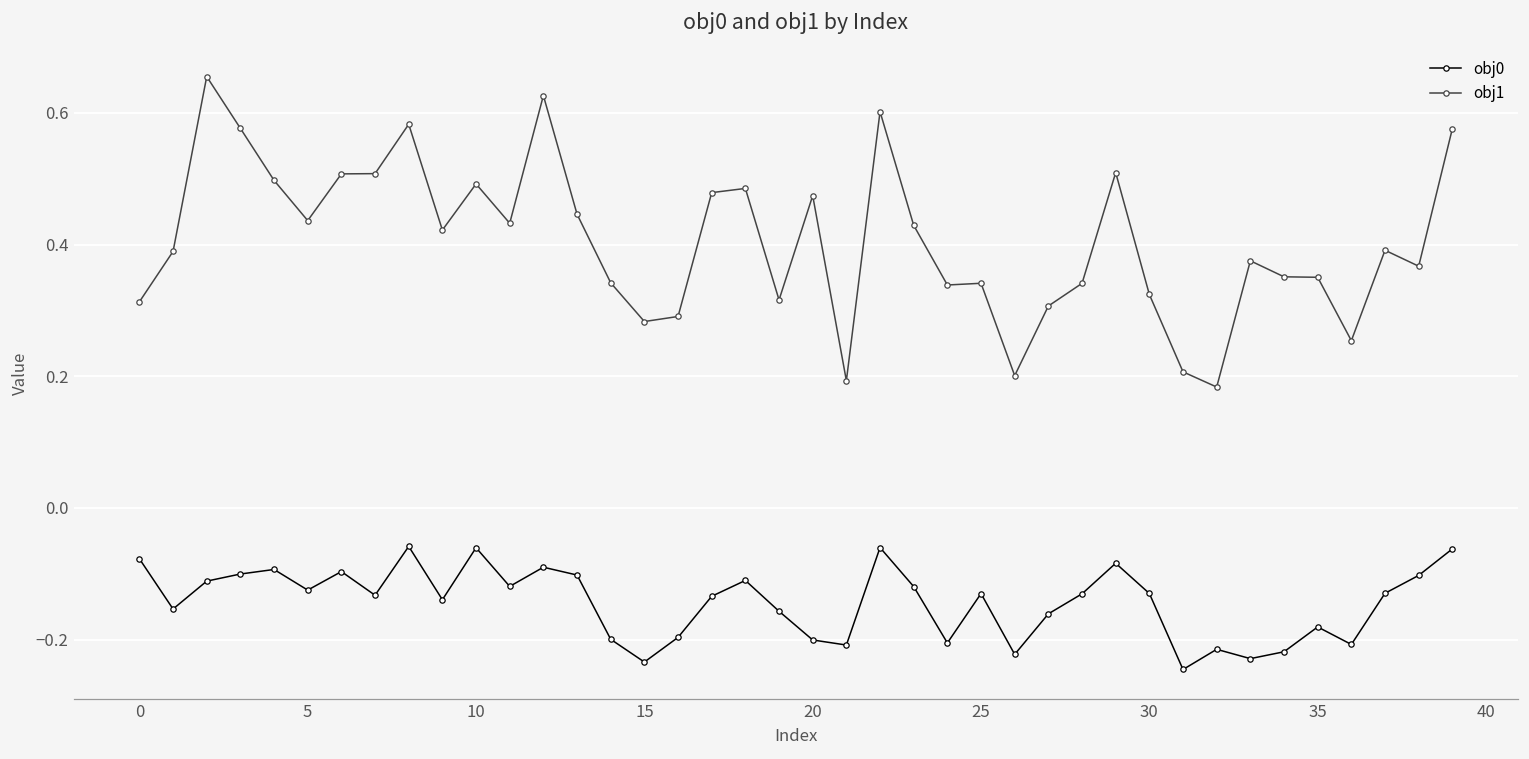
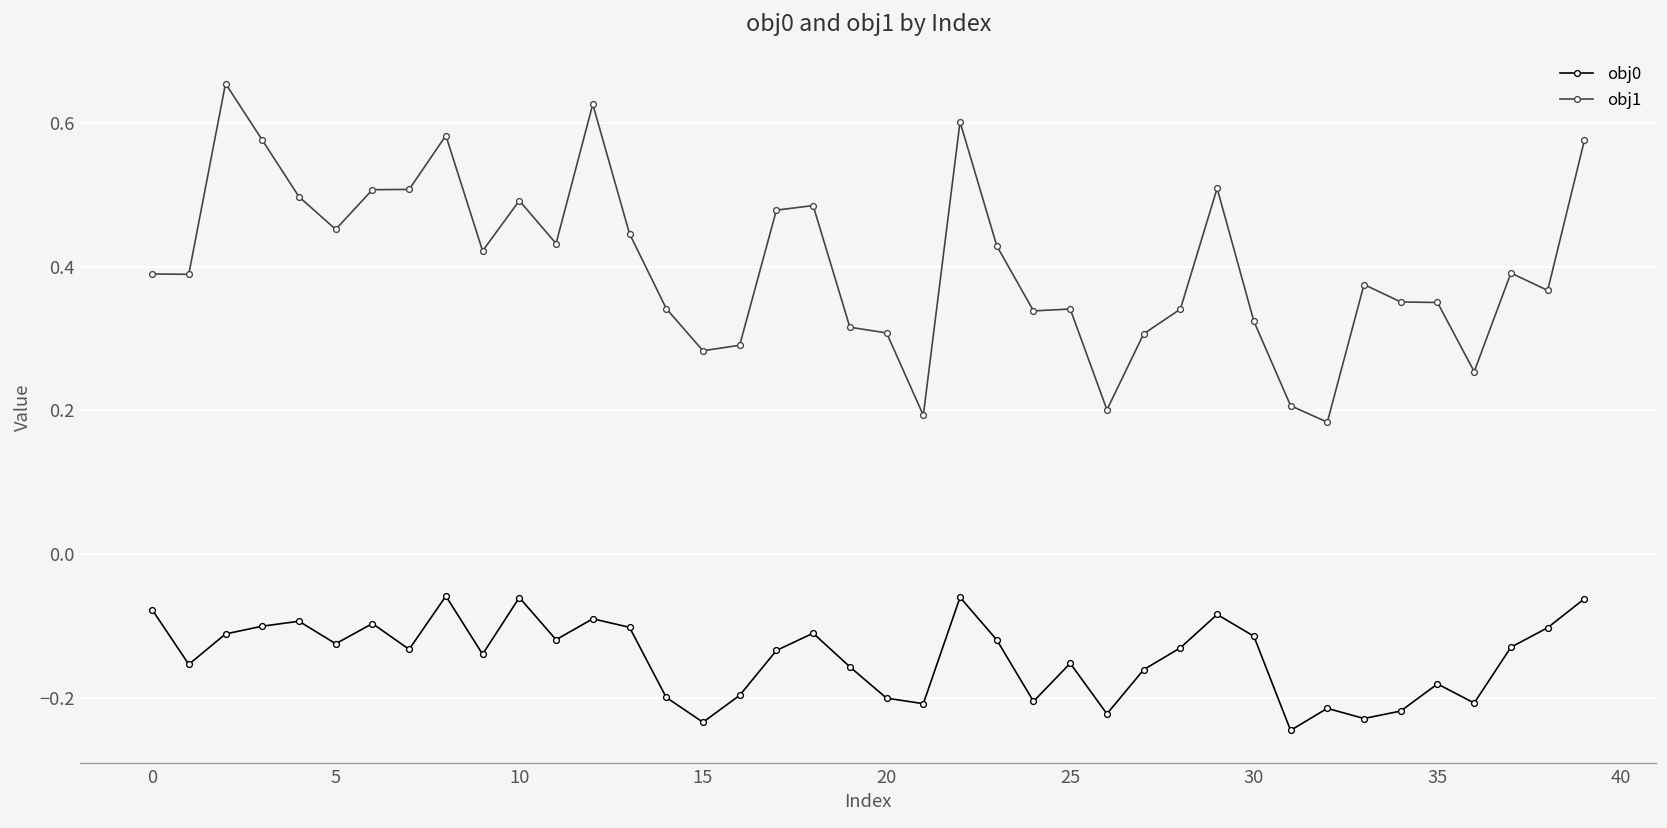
obj1, 0: 0.31 -> 0.39
obj1, 5: 0.44 -> 0.45
obj1, 20: 0.47 -> 0.31
obj0, 25: -0.13 -> -0.15
obj0, 30: -0.13 -> -0.11
